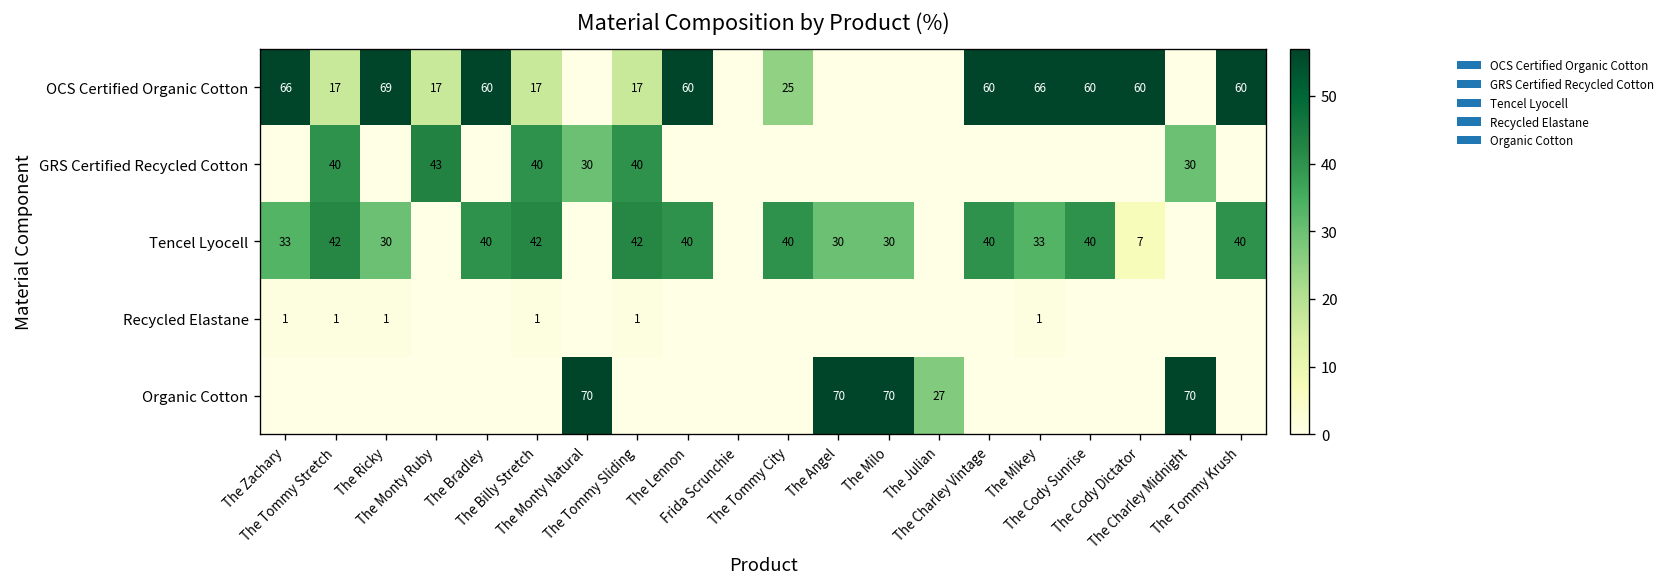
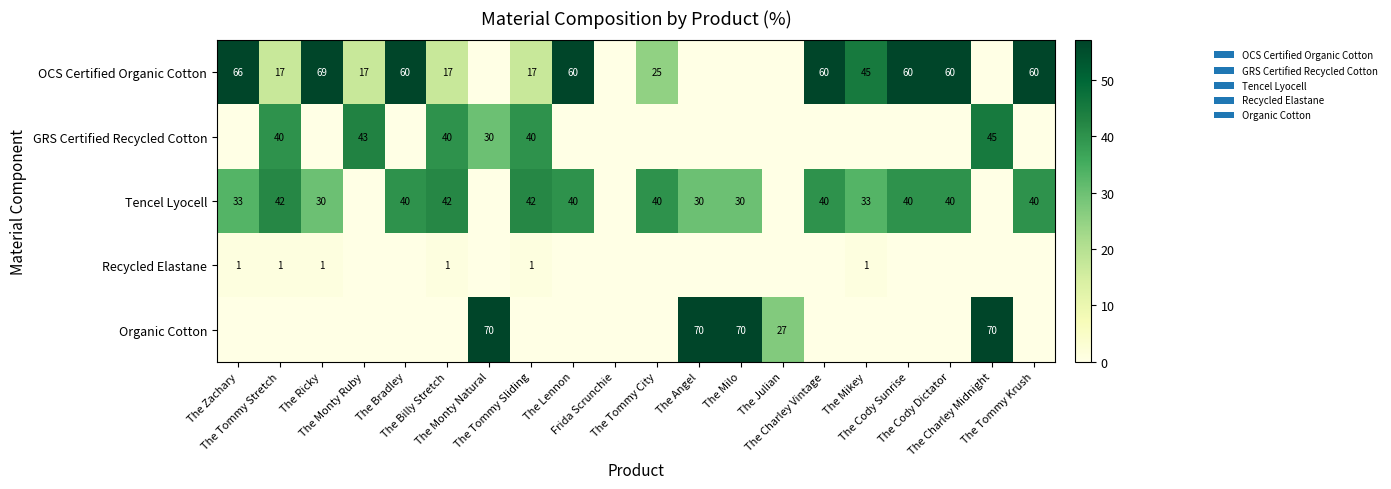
OCS Certified Organic Cotton, The Mikey: 66 -> 45
GRS Certified Recycled Cotton, The Charley Midnight: 30 -> 45
Tencel Lyocell, The Cody Dictator: 7 -> 40
